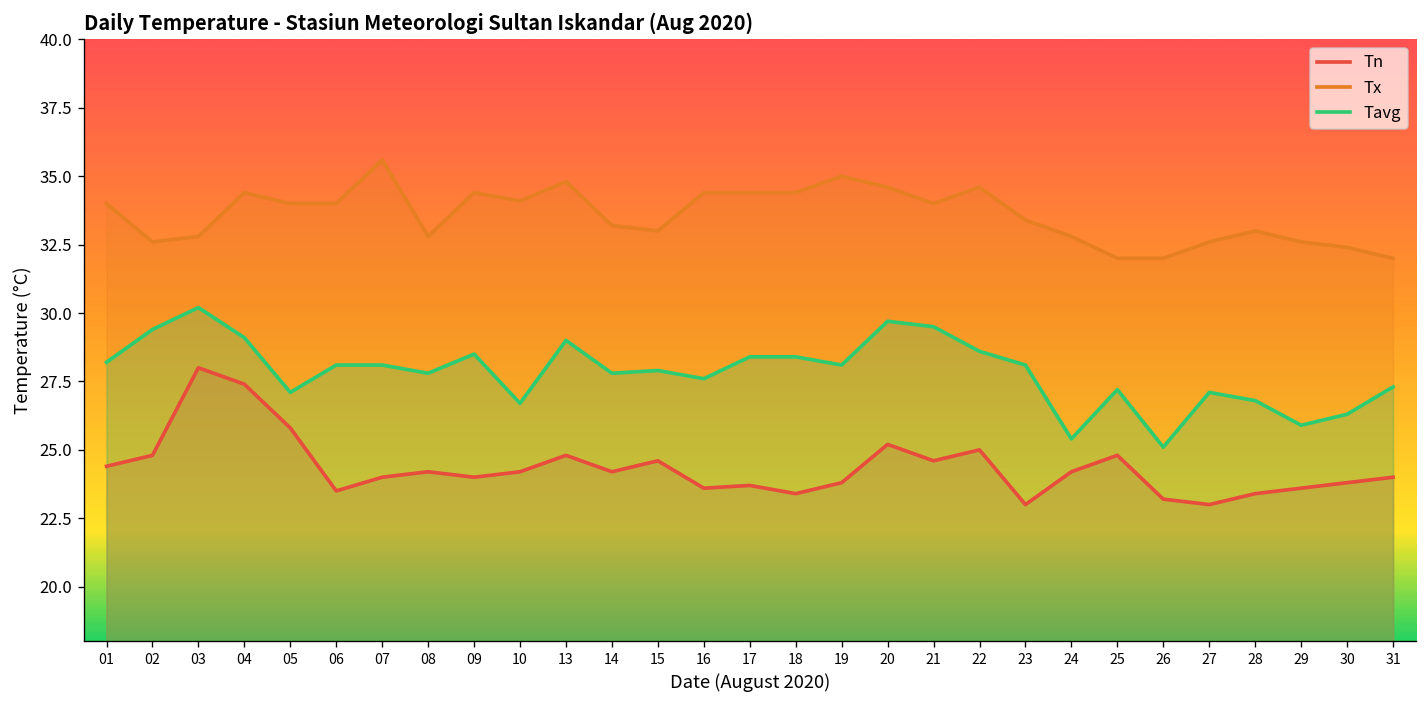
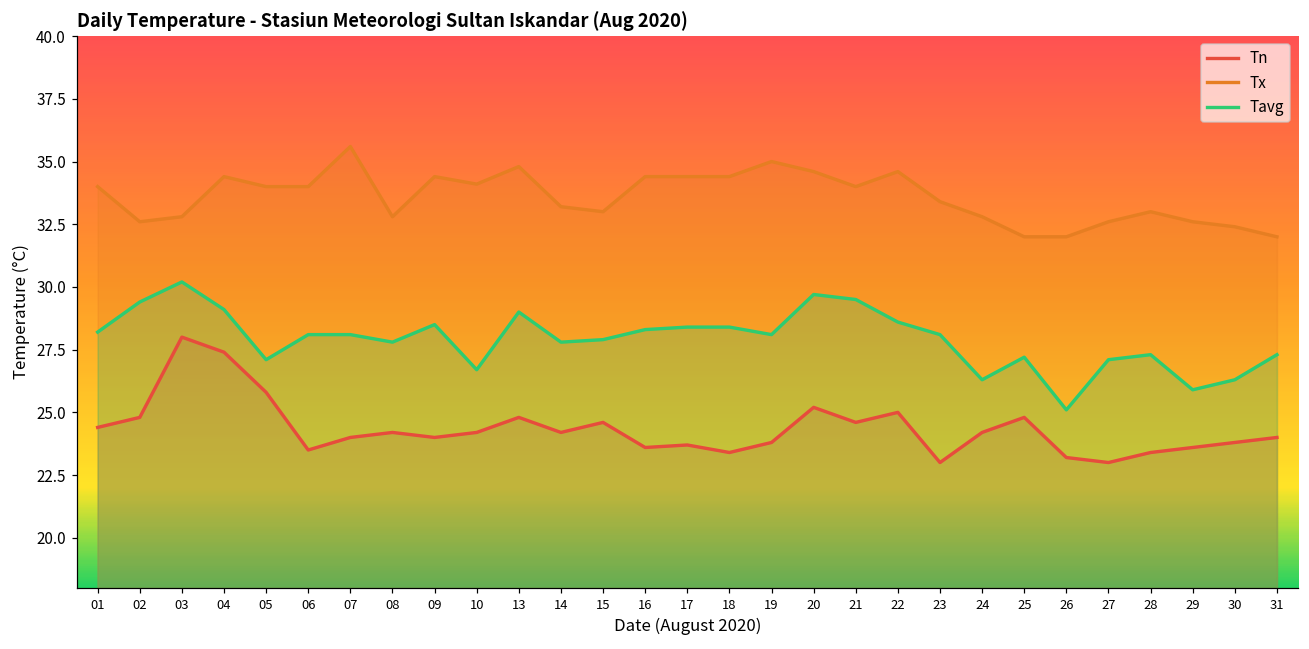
Tavg, 16: 27.6 -> 28.3
Tavg, 24: 25.4 -> 26.3
Tavg, 28: 26.8 -> 27.3
